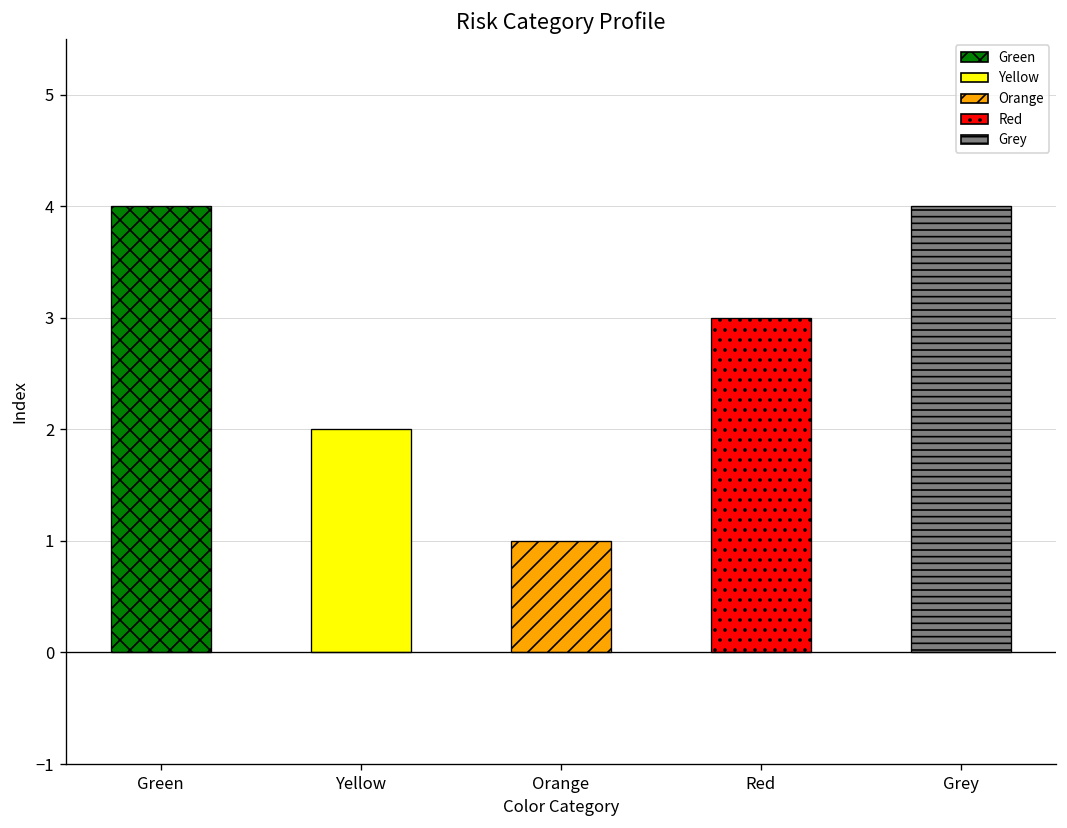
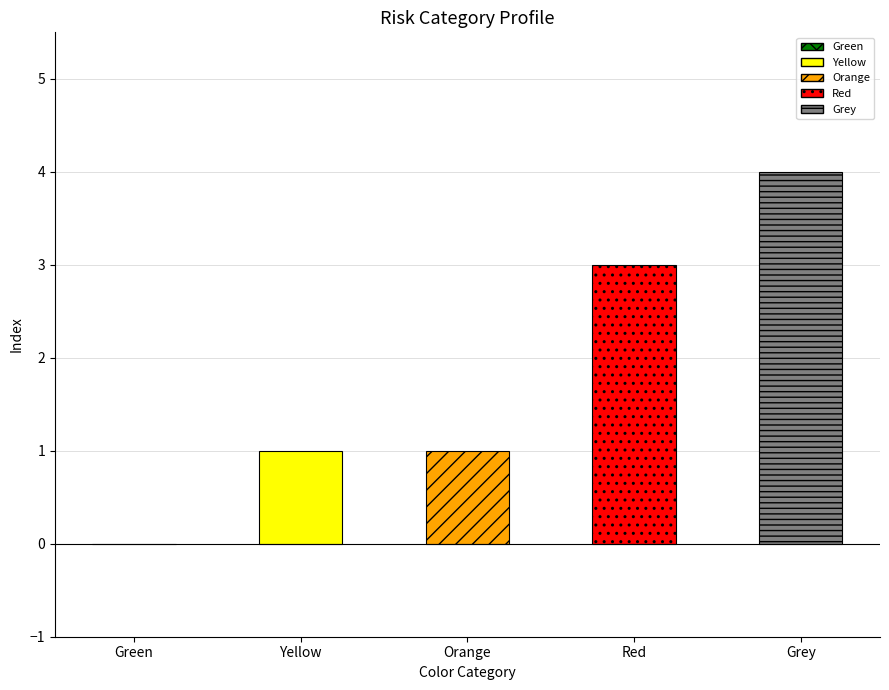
Green: 4 -> 0
Yellow: 2 -> 1
